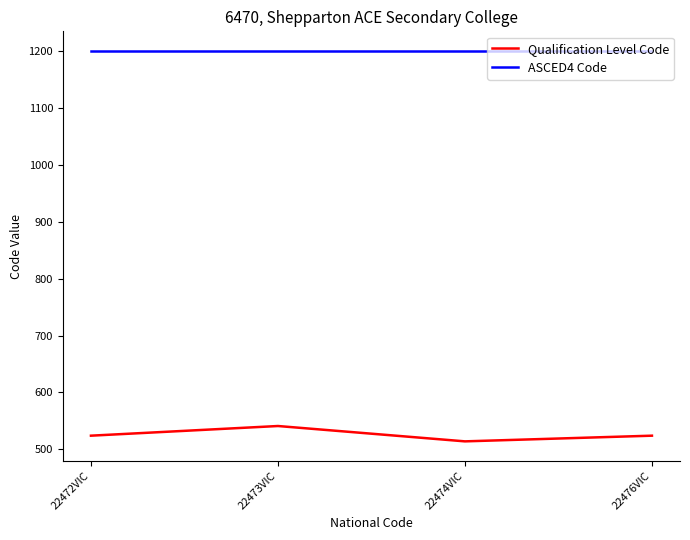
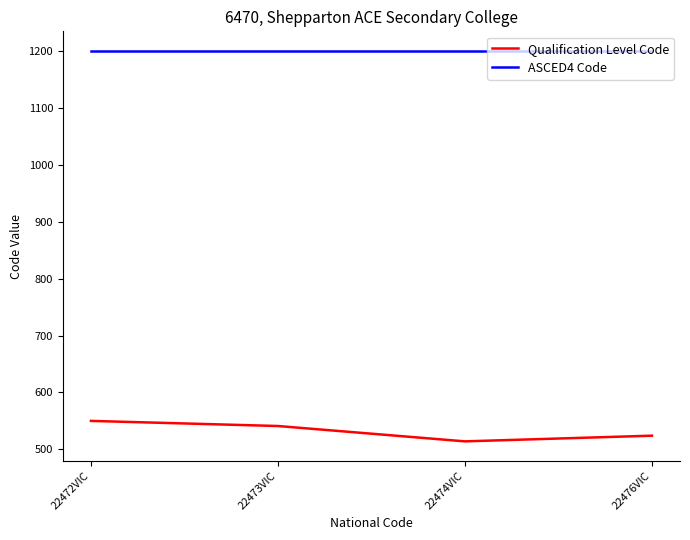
Qualification Level Code, 22472VIC: 520 -> 550
